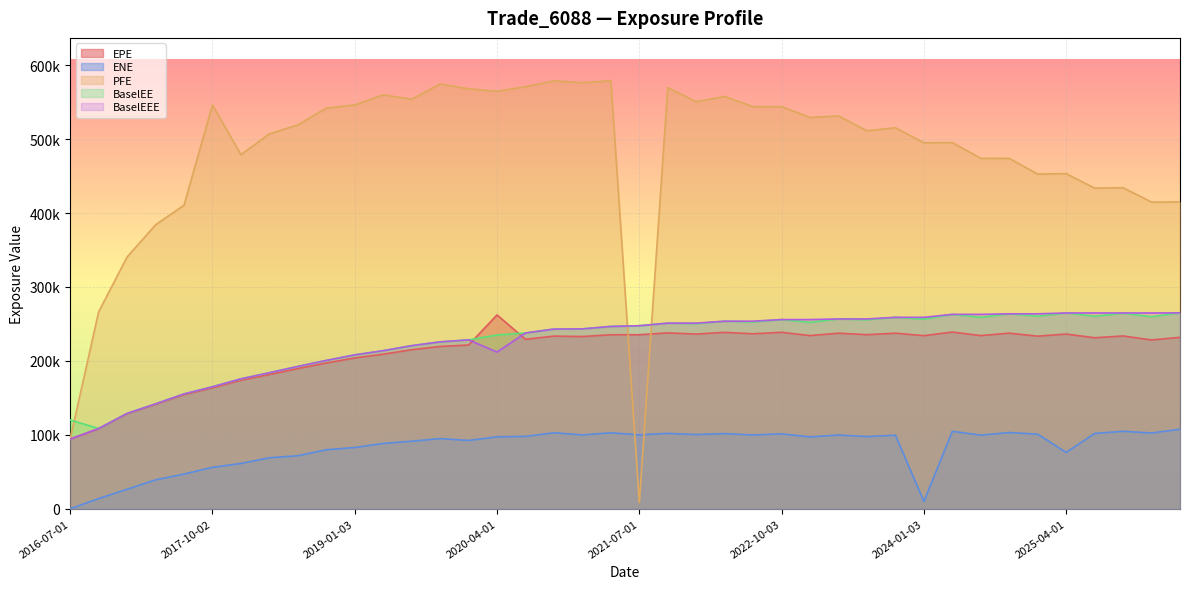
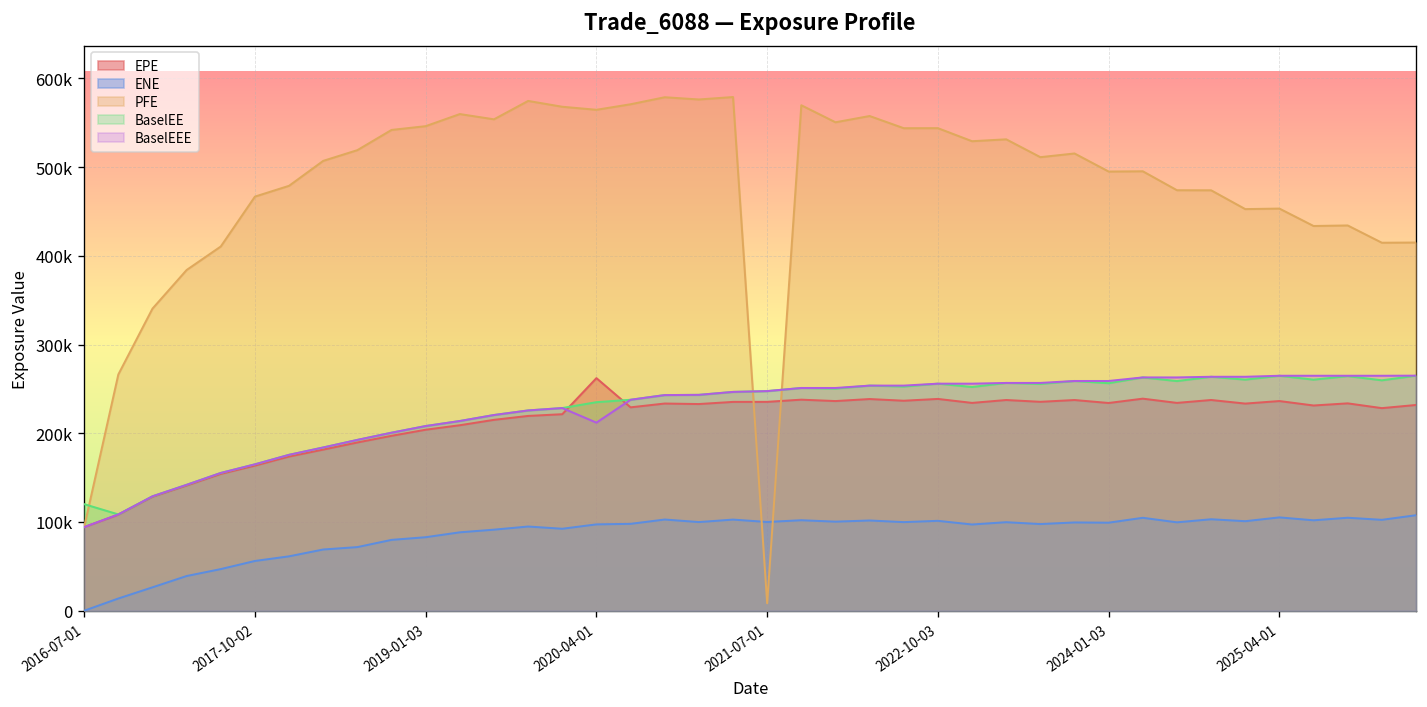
PFE, 2017-10-02: 550000 -> 470000
ENE, 2024-01-03: 10000 -> 100000
ENE, 2025-04-01: 80000 -> 110000
